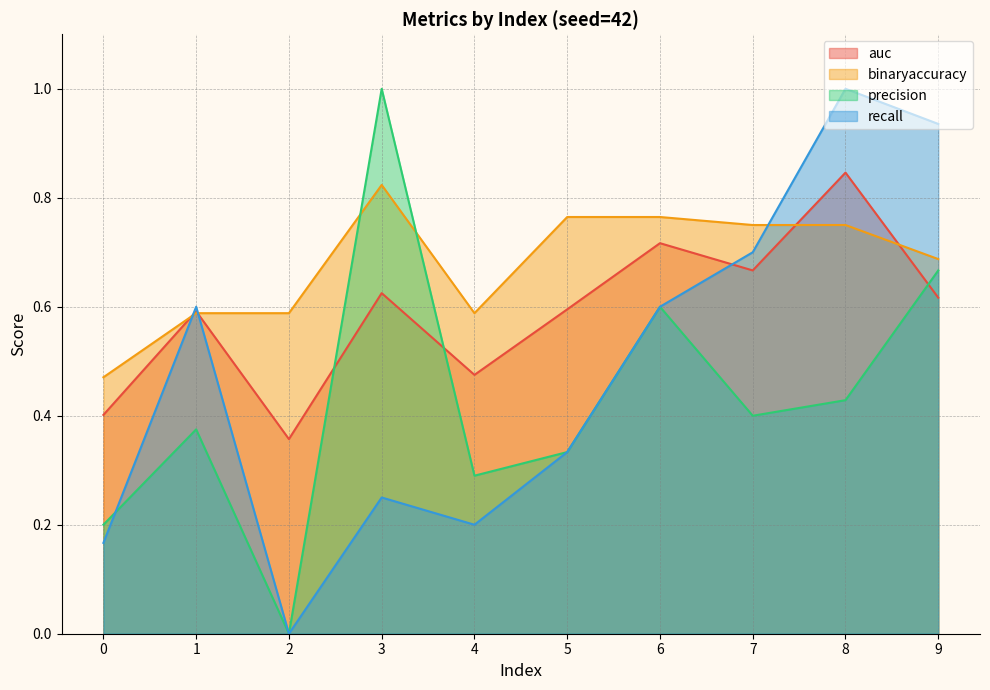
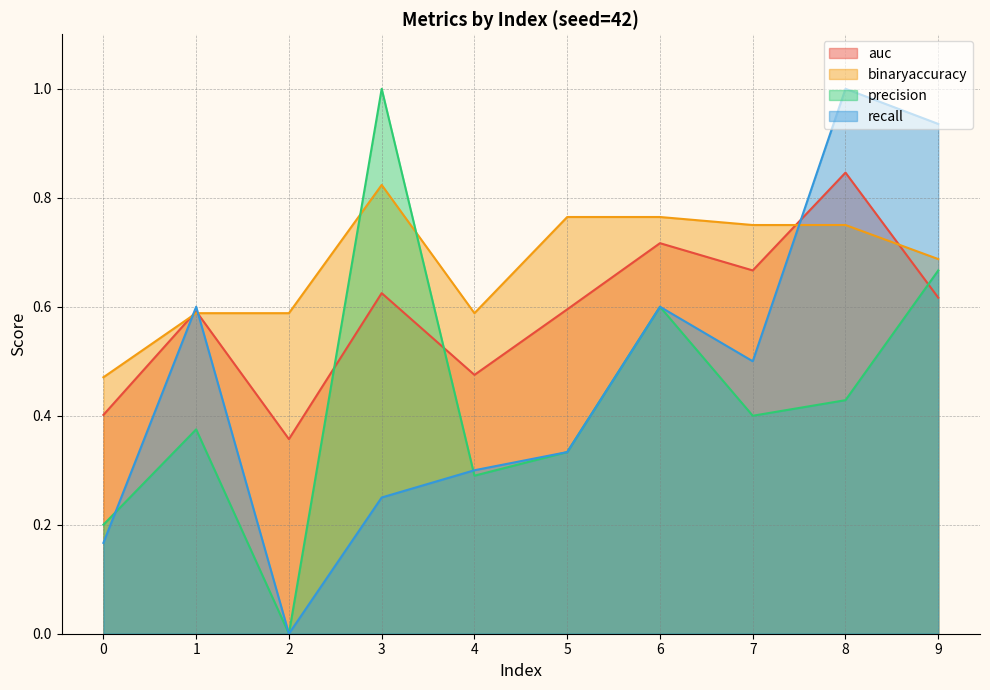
recall, 4: 0.2 -> 0.3
recall, 7: 0.7 -> 0.5
